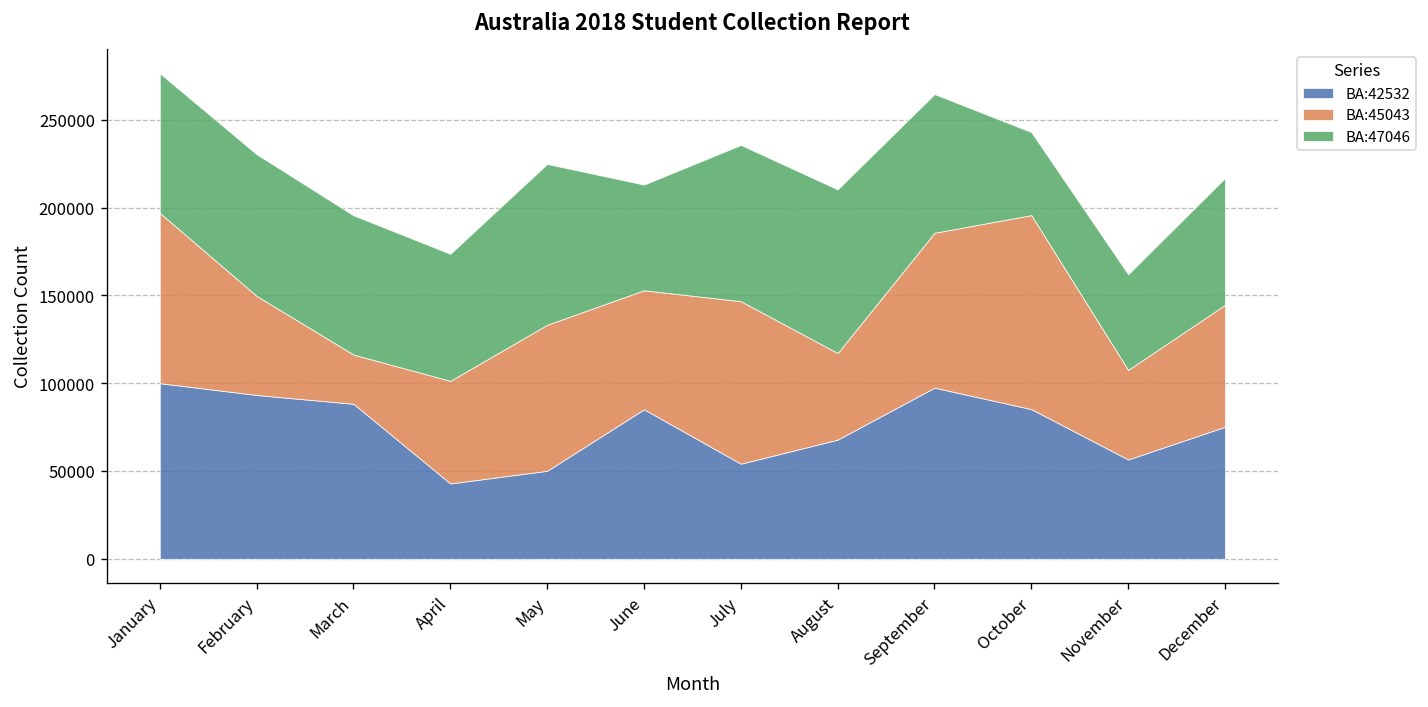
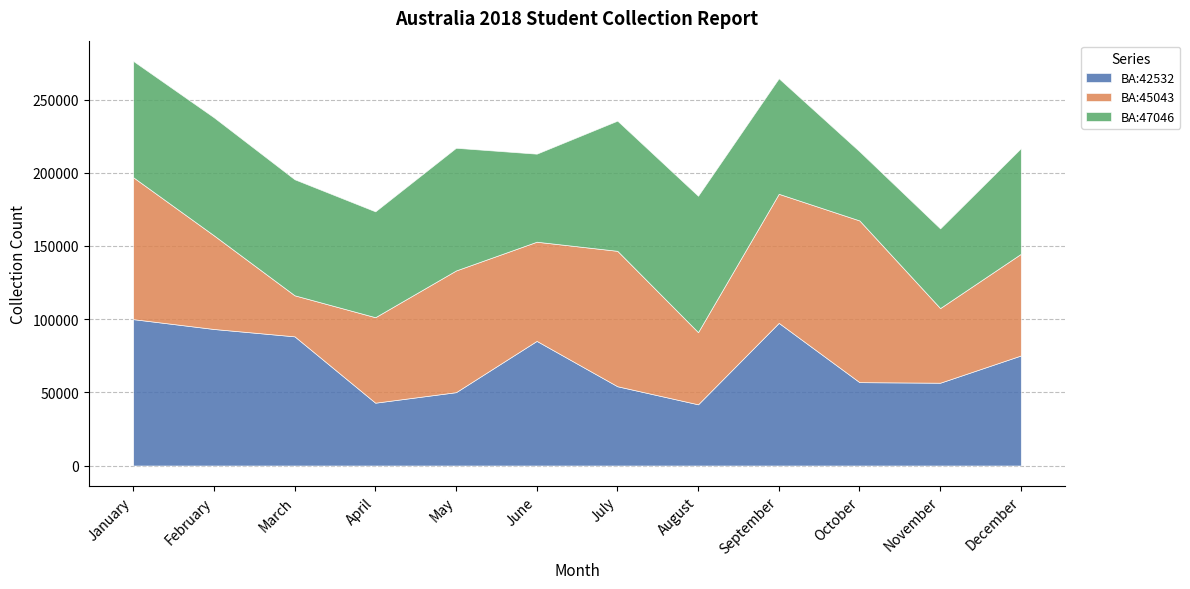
BA:45043, February: 56000 -> 64000
BA:47046, May: 92000 -> 84000
BA:42532, August: 68000 -> 42000
BA:42532, October: 85000 -> 57000
